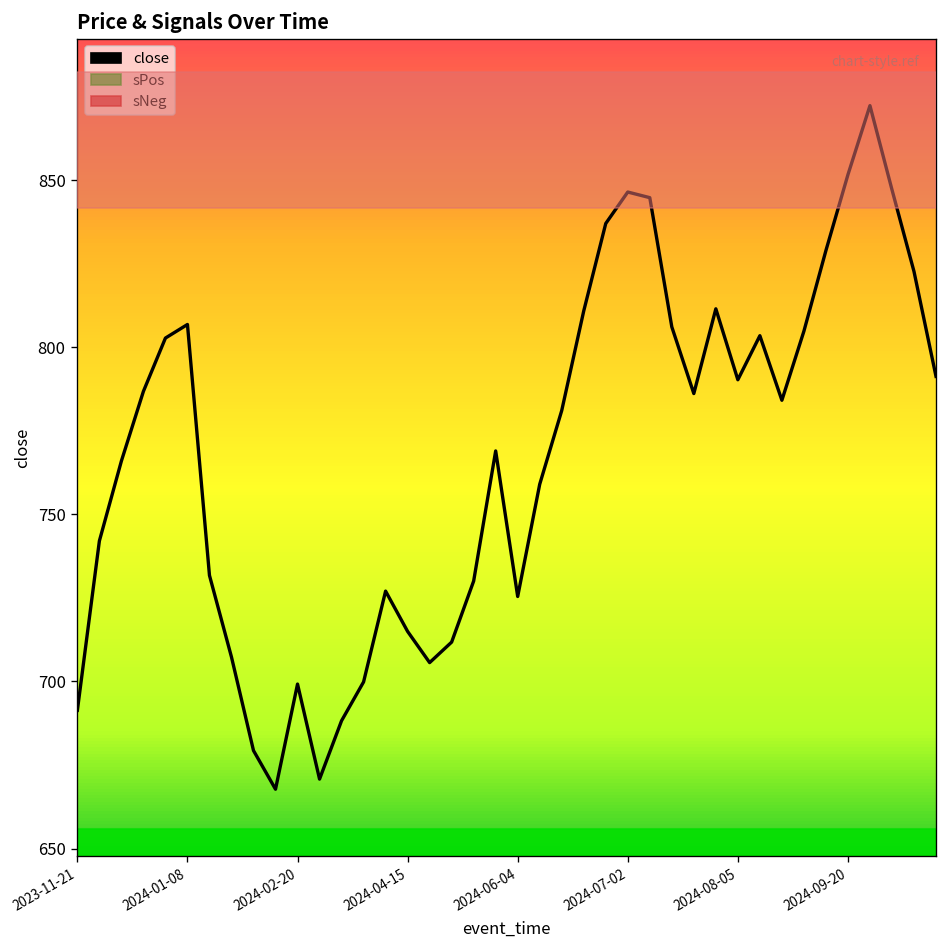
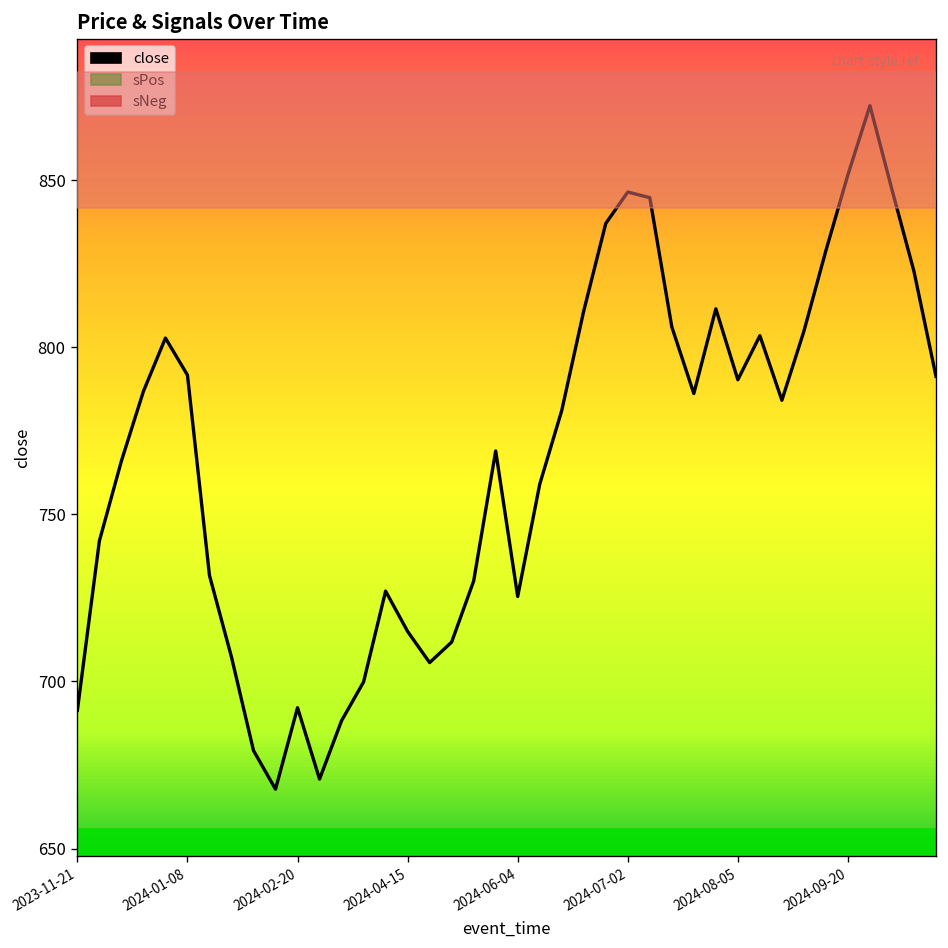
2024-01-08: 807 -> 792
2024-02-20: 699 -> 692
